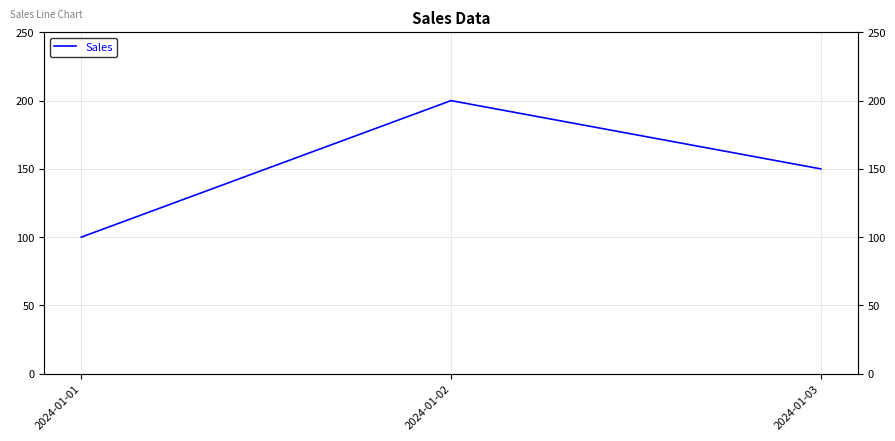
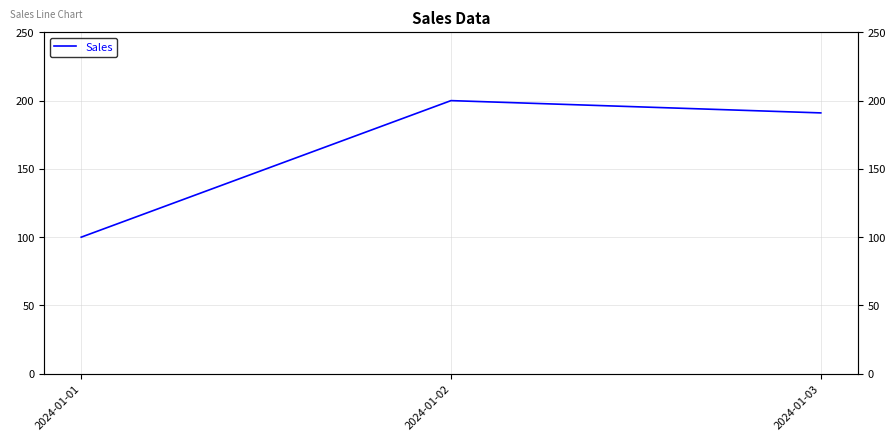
2024-01-03: 150 -> 191
